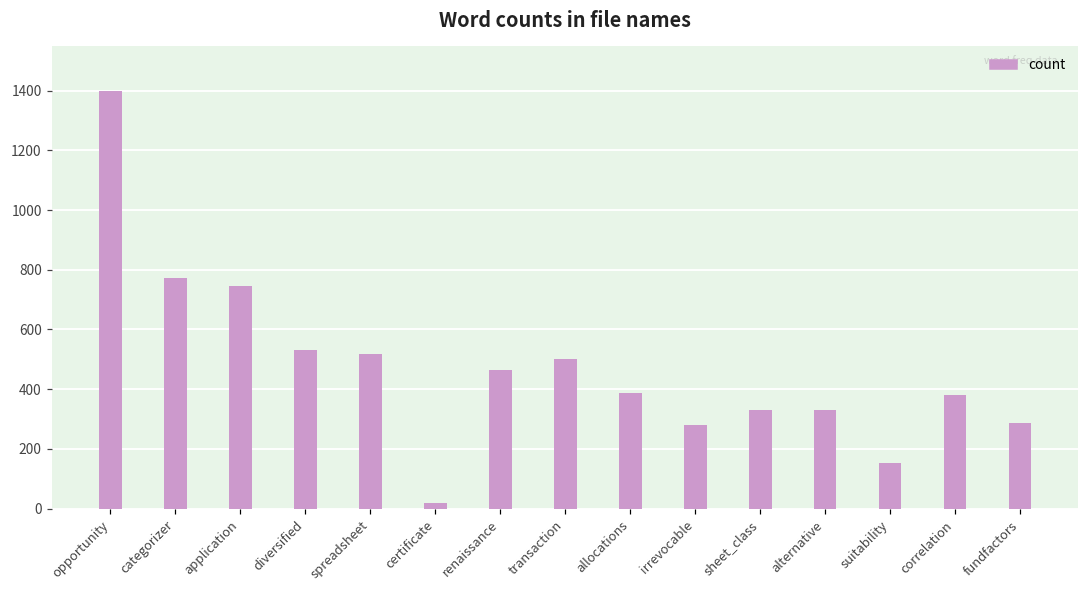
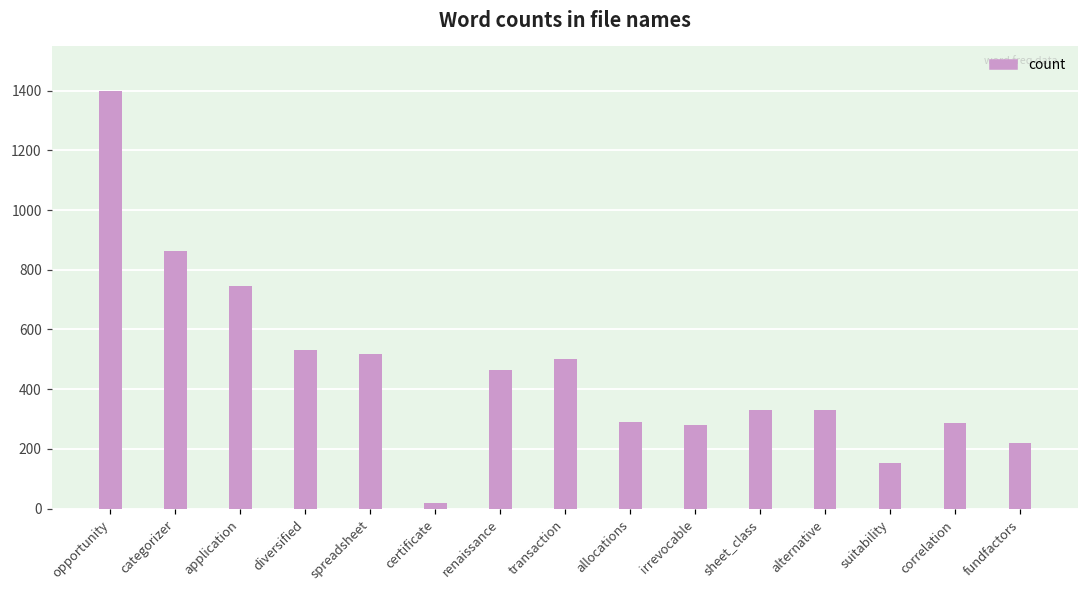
categorizer: 770 -> 860
allocations: 390 -> 290
correlation: 380 -> 290
fundfactors: 290 -> 220
